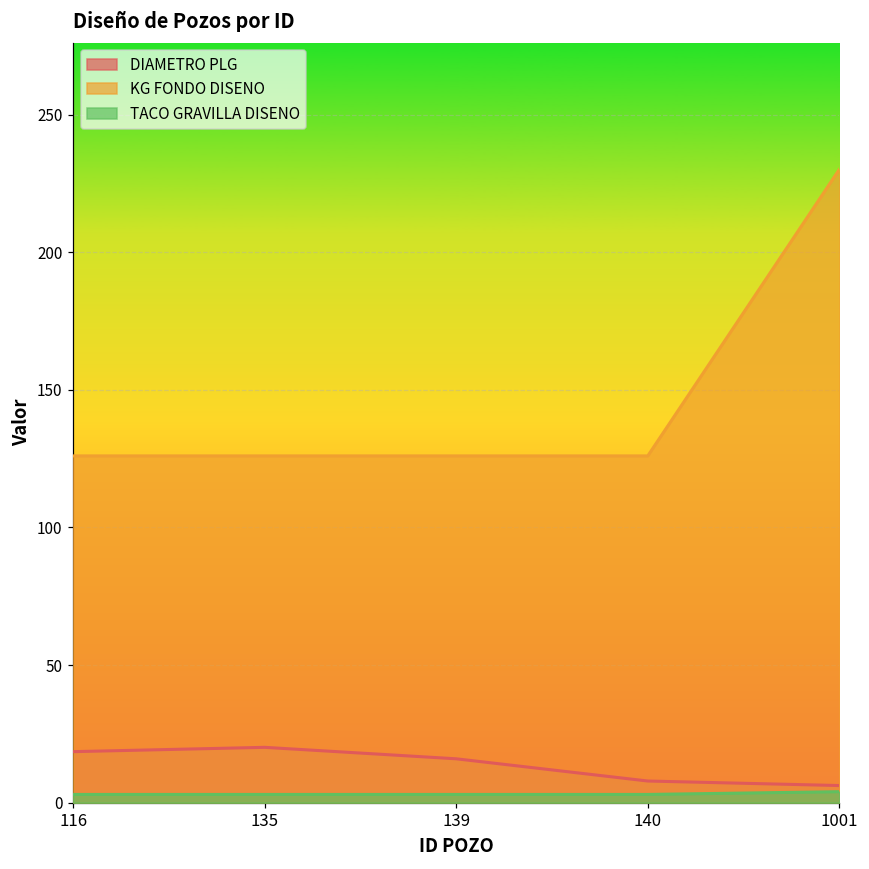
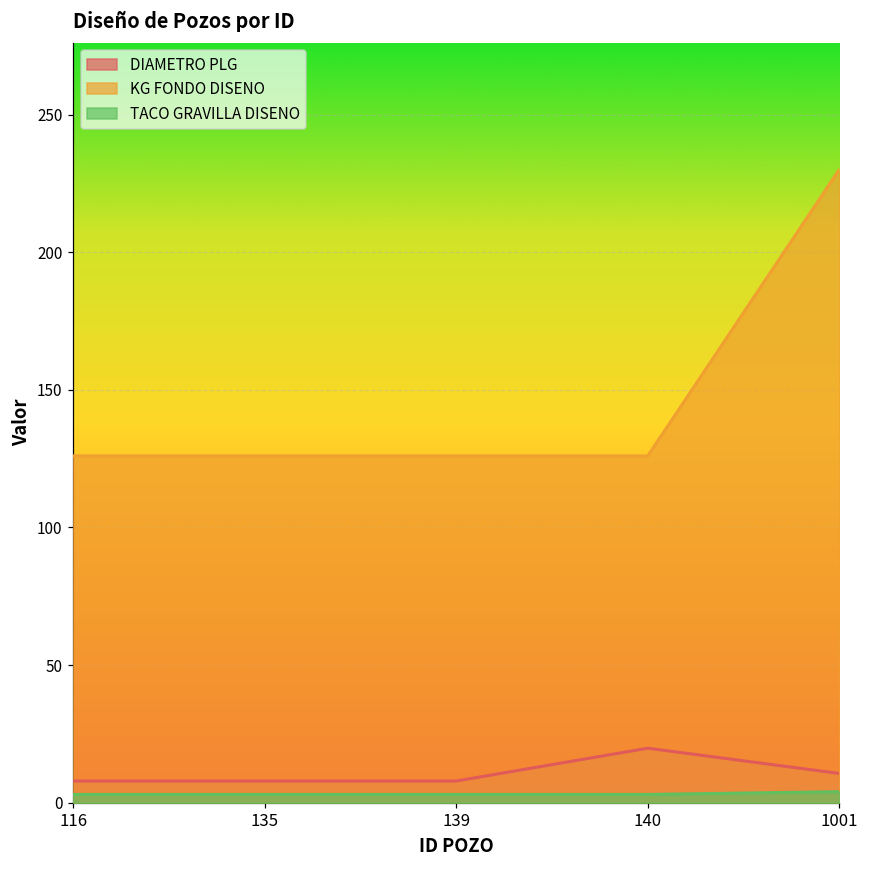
DIAMETRO PLG, 116: 19 -> 8
DIAMETRO PLG, 135: 20 -> 8
DIAMETRO PLG, 139: 16 -> 8
DIAMETRO PLG, 140: 8 -> 20
DIAMETRO PLG, 1001: 6 -> 11
